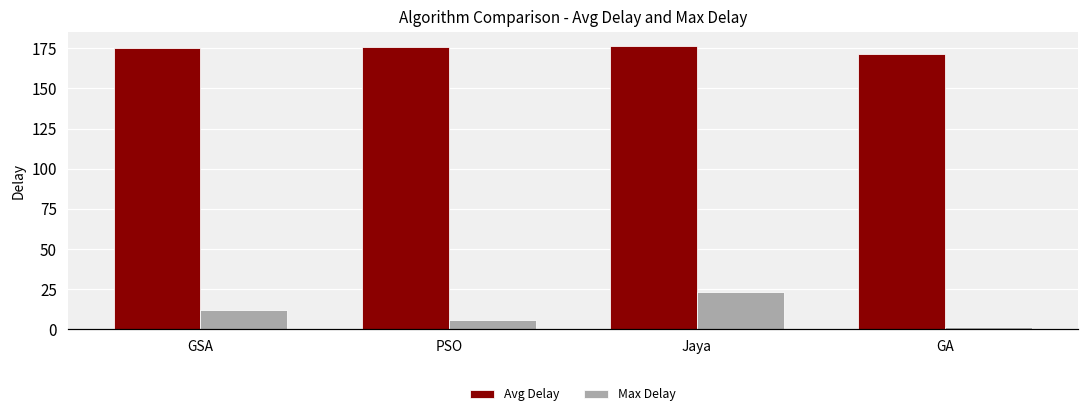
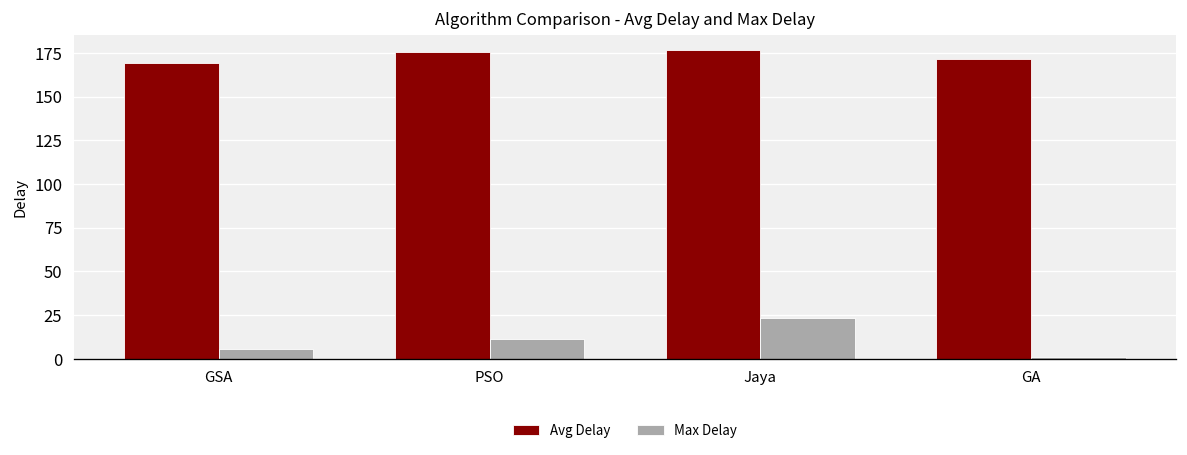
Avg Delay, GSA: 175 -> 169
Max Delay, GSA: 12 -> 6
Max Delay, PSO: 5 -> 12
